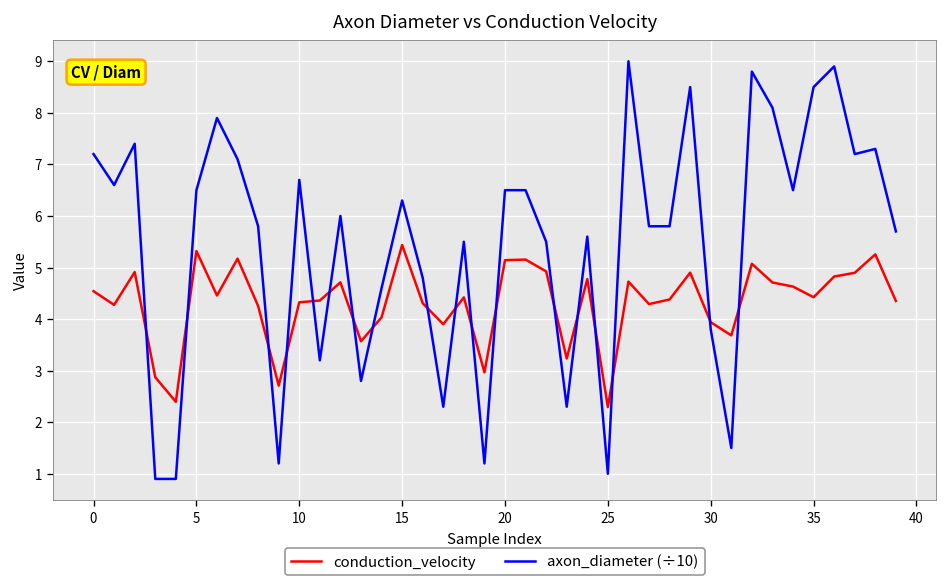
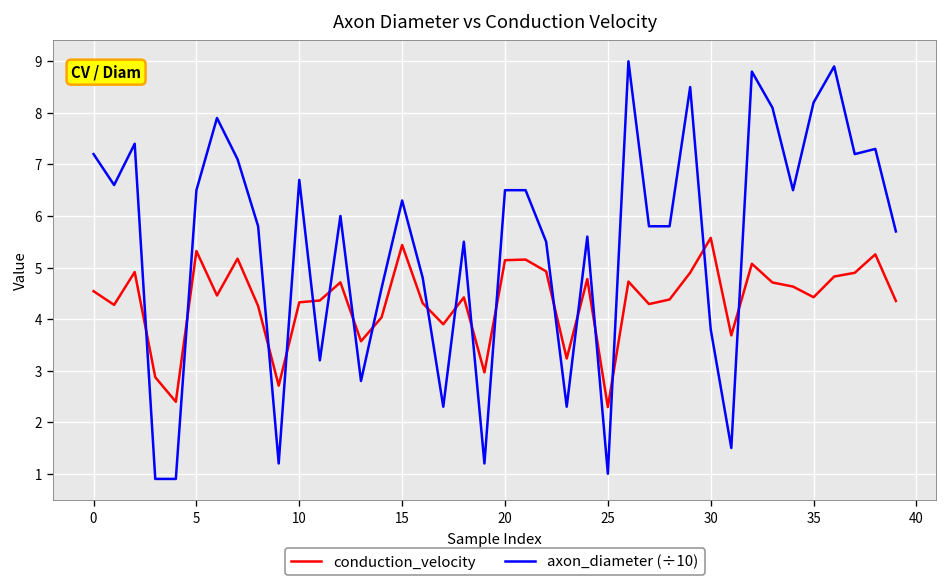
conduction_velocity, 30: 3.9 -> 5.6
axon_diameter (÷10), 35: 8.5 -> 8.2
